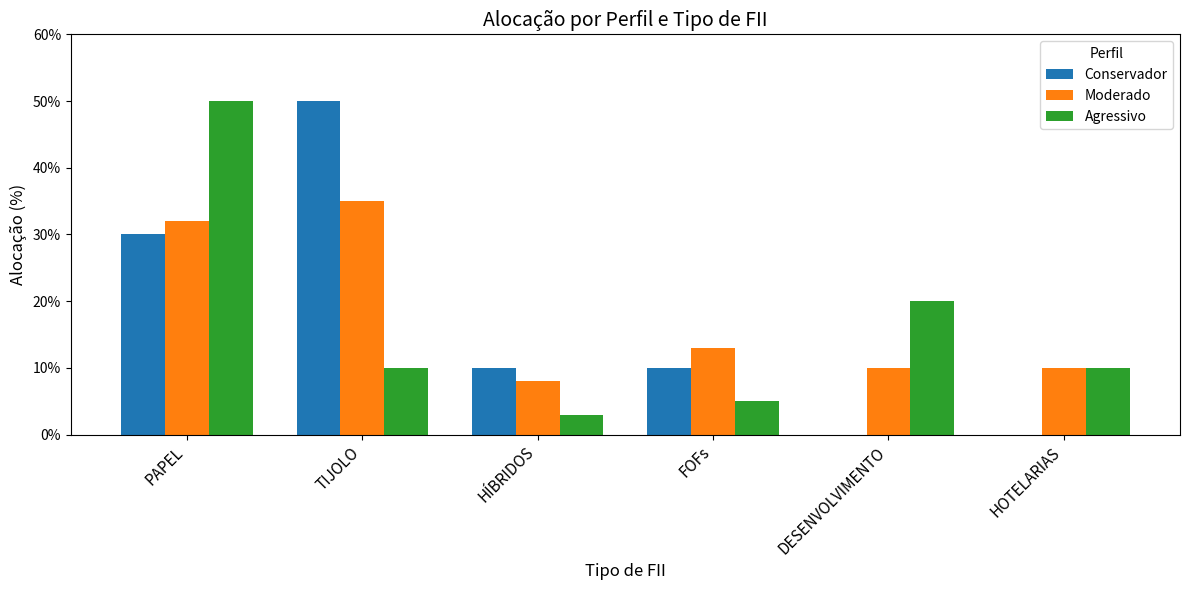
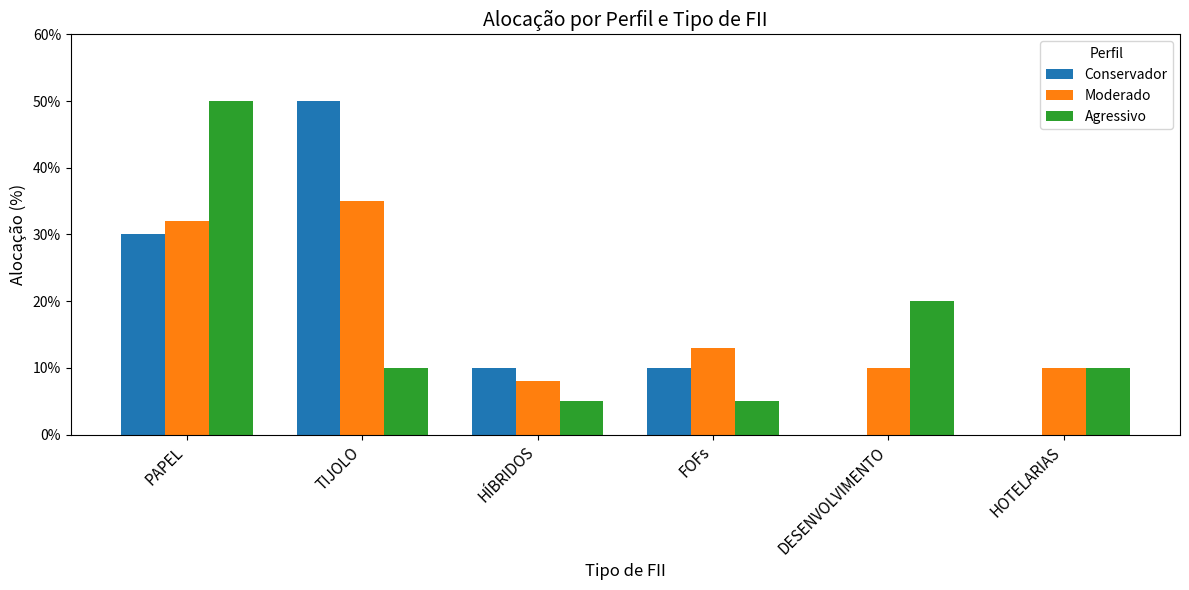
Agressivo, HÍBRIDOS: 3% -> 5%
